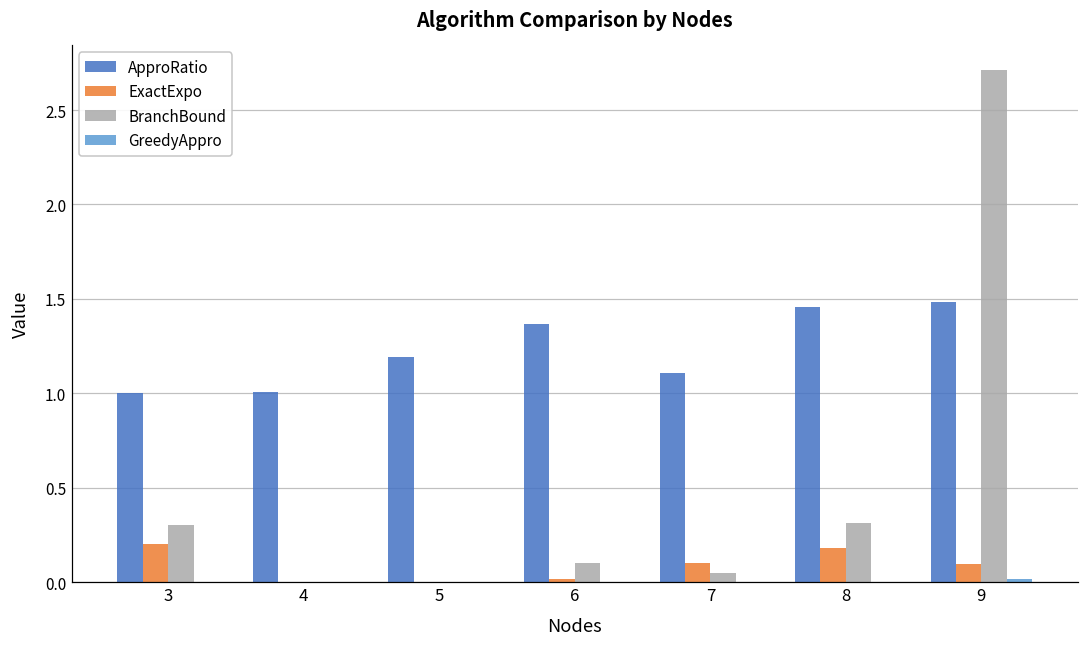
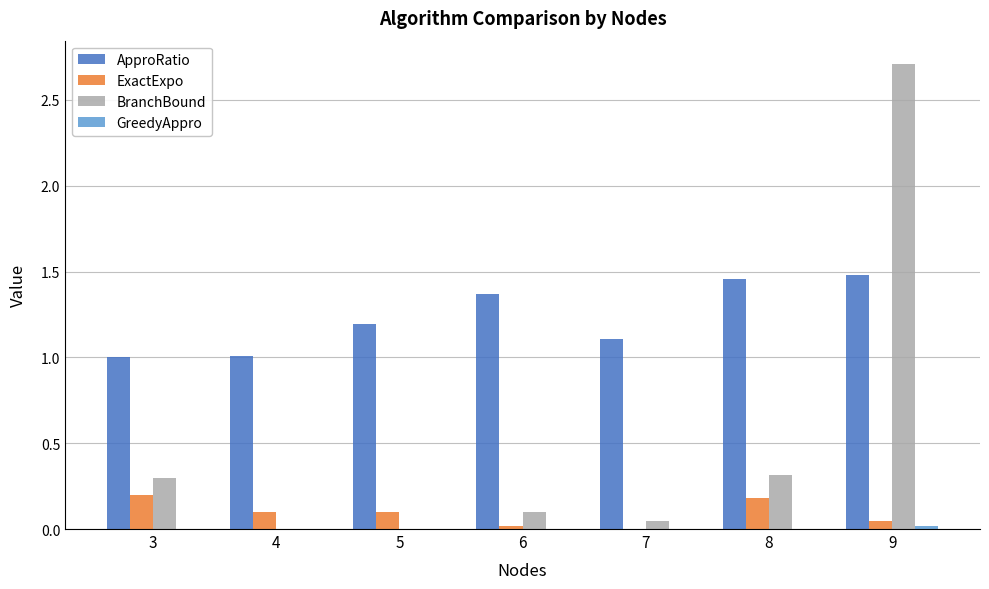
ExactExpo, 4: 0.0 -> 0.1
ExactExpo, 5: 0.0 -> 0.1
ExactExpo, 7: 0.1 -> 0.0
ExactExpo, 9: 0.10 -> 0.05
